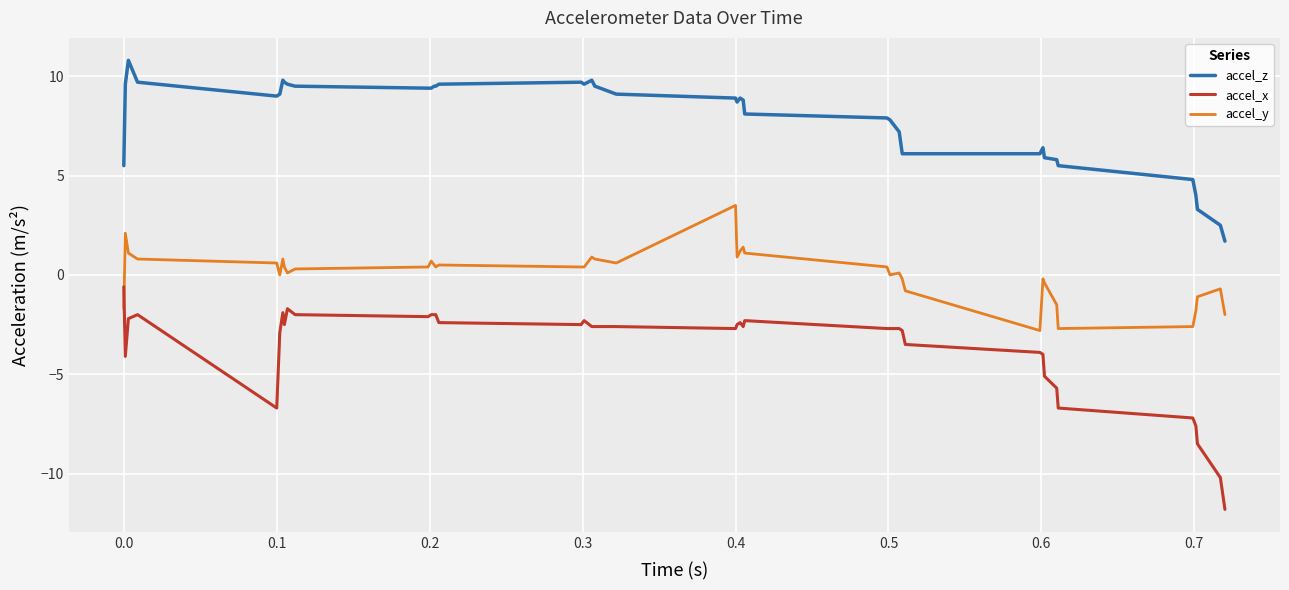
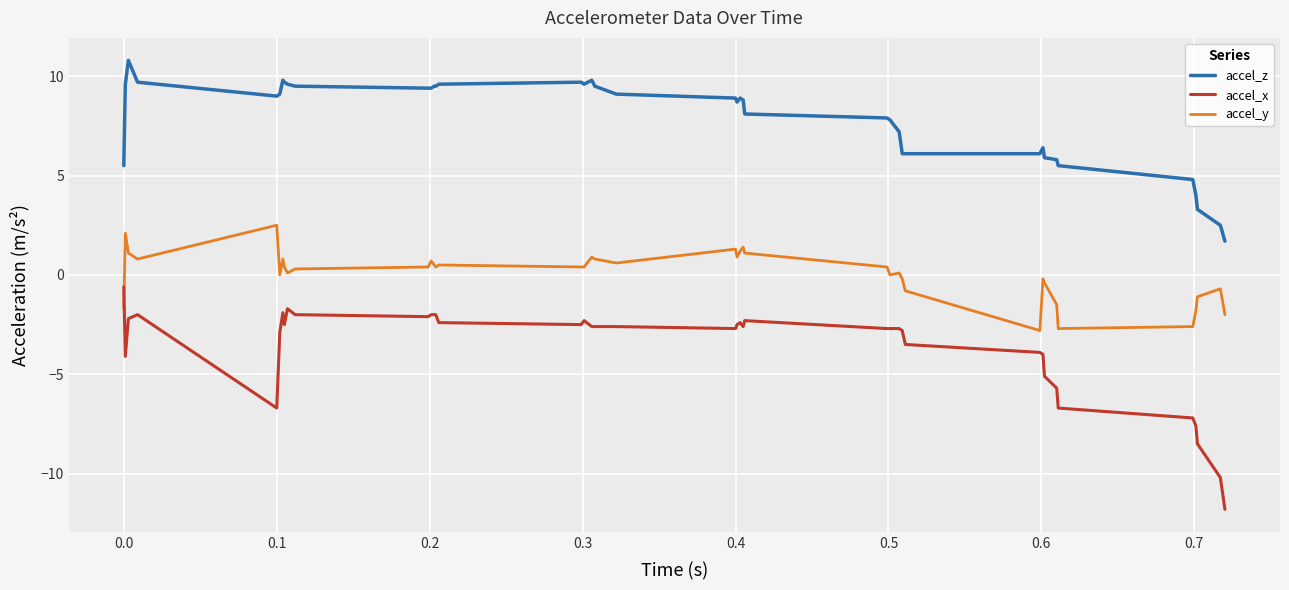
accel_y, 0.1: 0.6 -> 2.5
accel_y, 0.4: 3.5 -> 1.3
